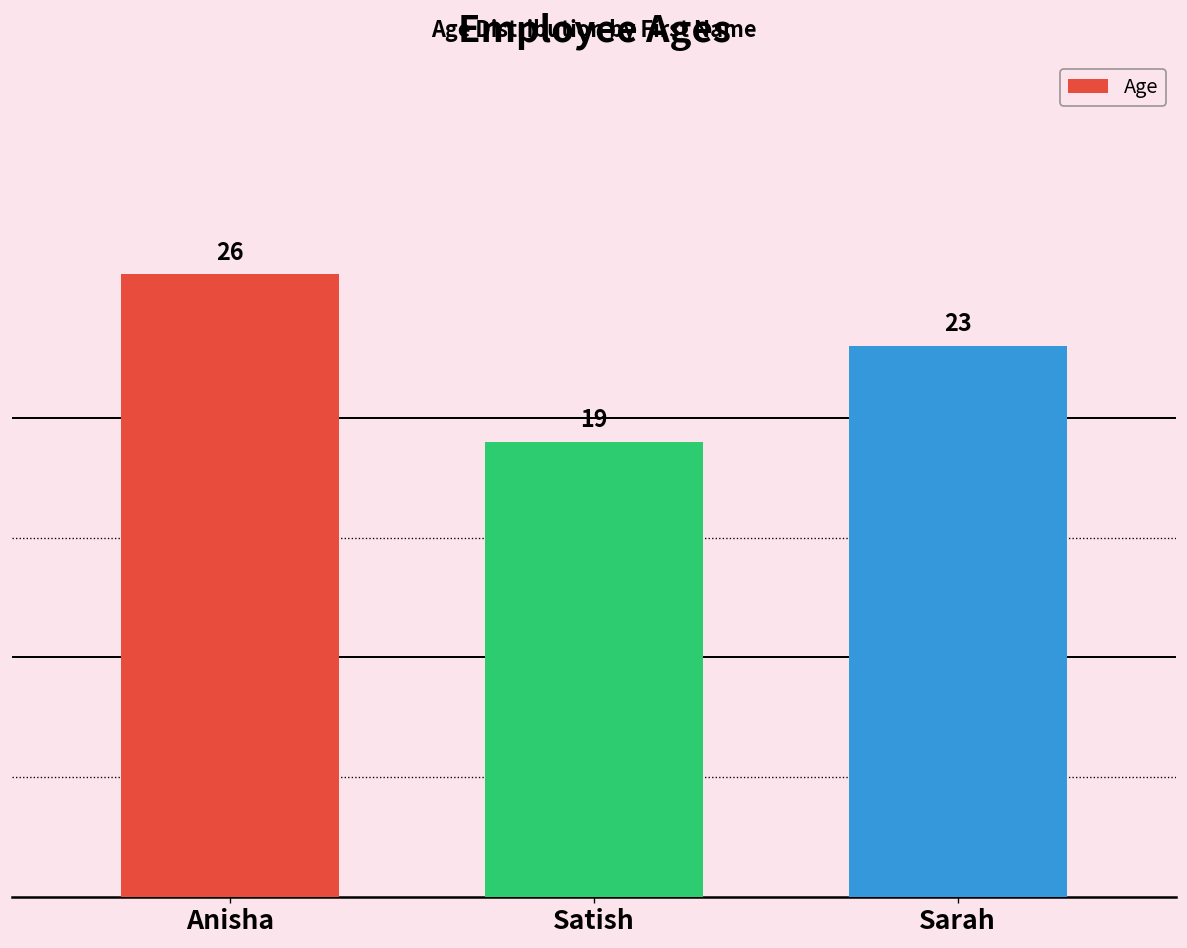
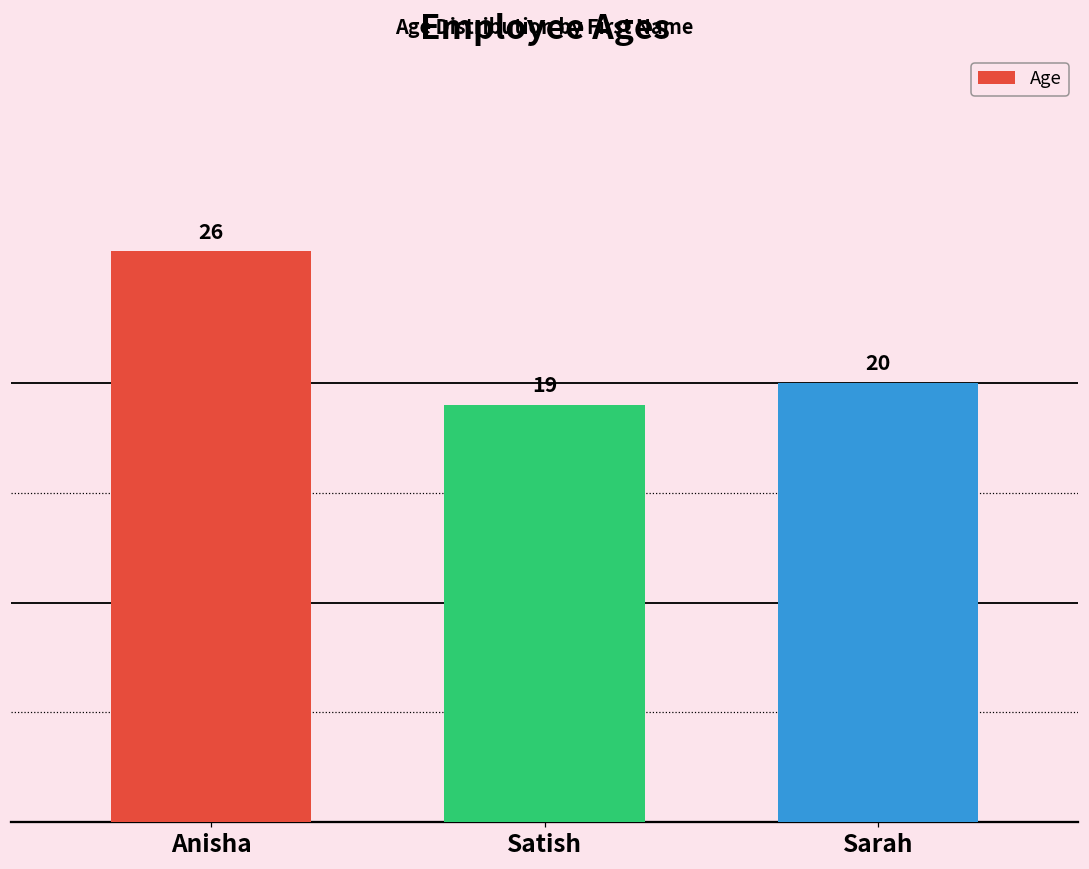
Sarah: 23 -> 20
